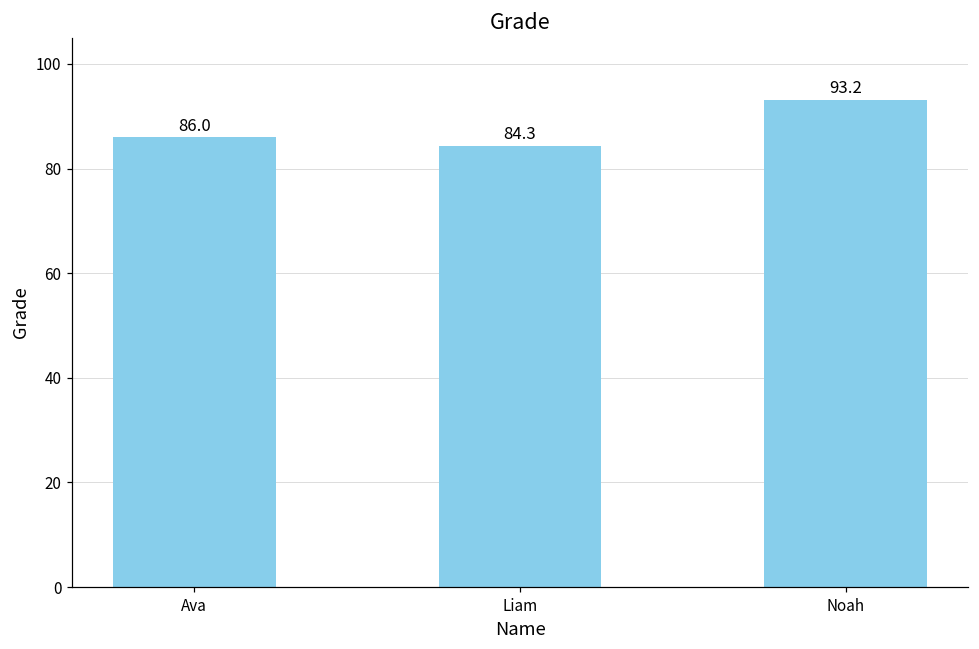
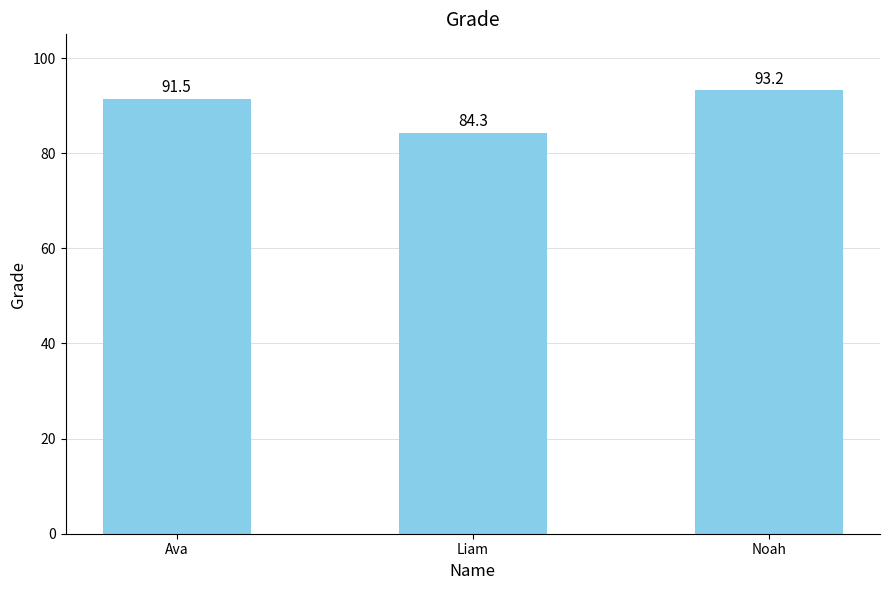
Ava: 86.0 -> 91.5
